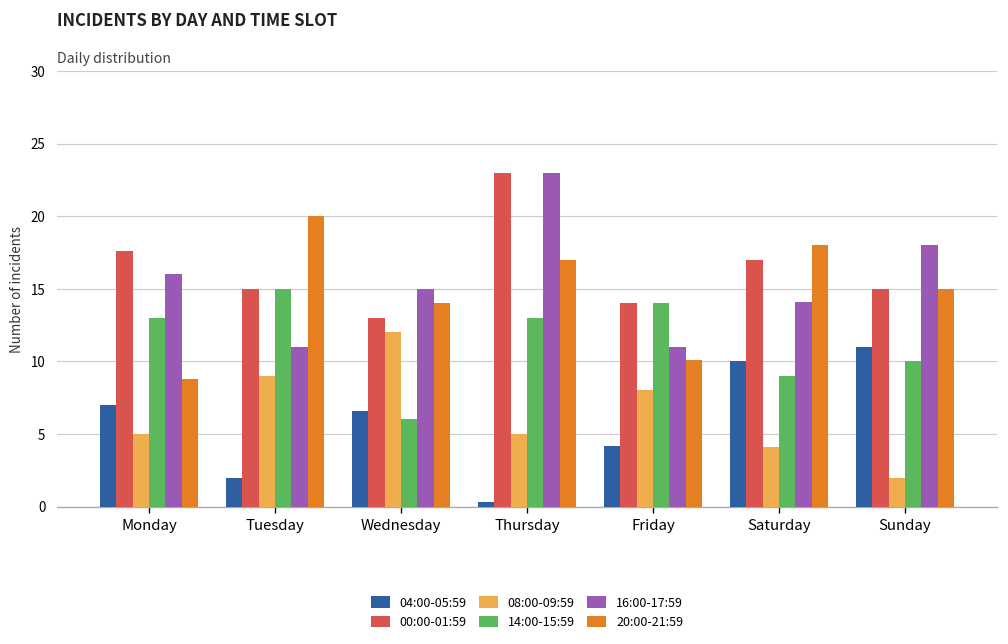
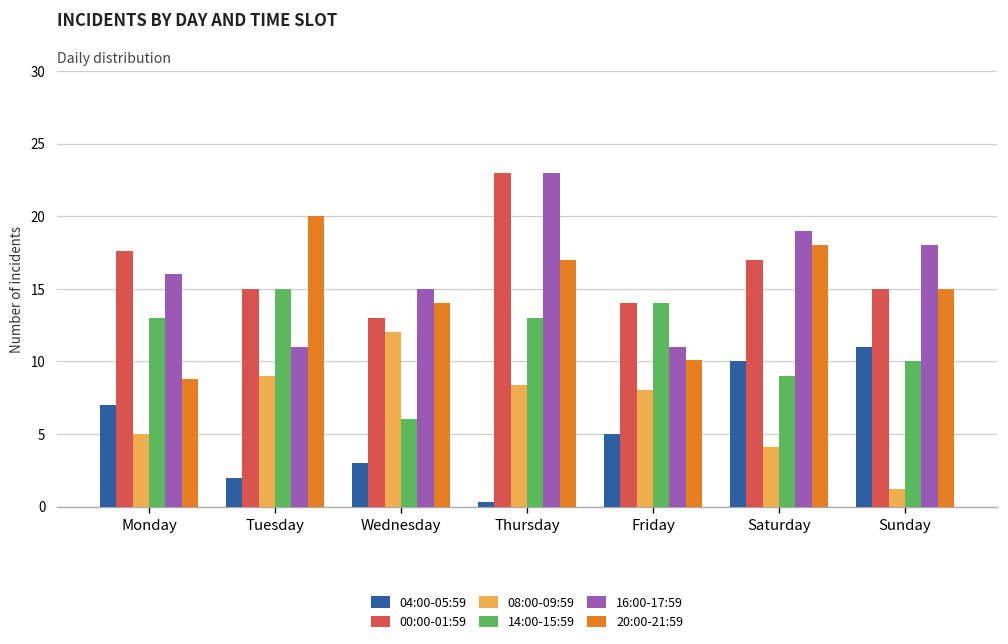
04:00-05:59, Wednesday: 6.6 -> 3.0
08:00-09:59, Thursday: 5.0 -> 8.4
04:00-05:59, Friday: 4.2 -> 5.0
16:00-17:59, Saturday: 14.1 -> 19.0
08:00-09:59, Sunday: 2.0 -> 1.2
